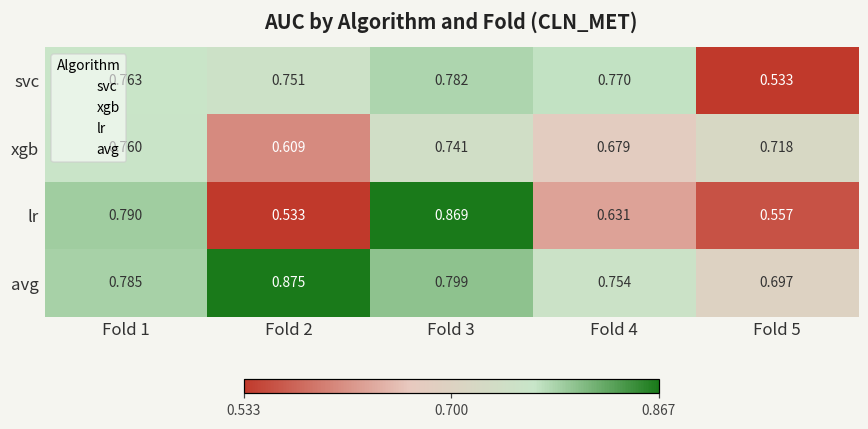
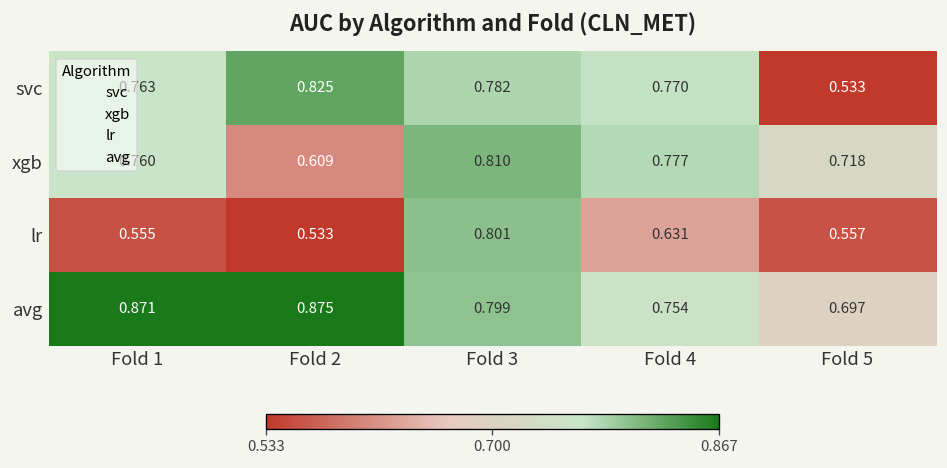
svc, Fold 2: 0.751 -> 0.825
xgb, Fold 3: 0.741 -> 0.810
xgb, Fold 4: 0.679 -> 0.777
lr, Fold 1: 0.790 -> 0.555
lr, Fold 3: 0.869 -> 0.801
avg, Fold 1: 0.785 -> 0.871
